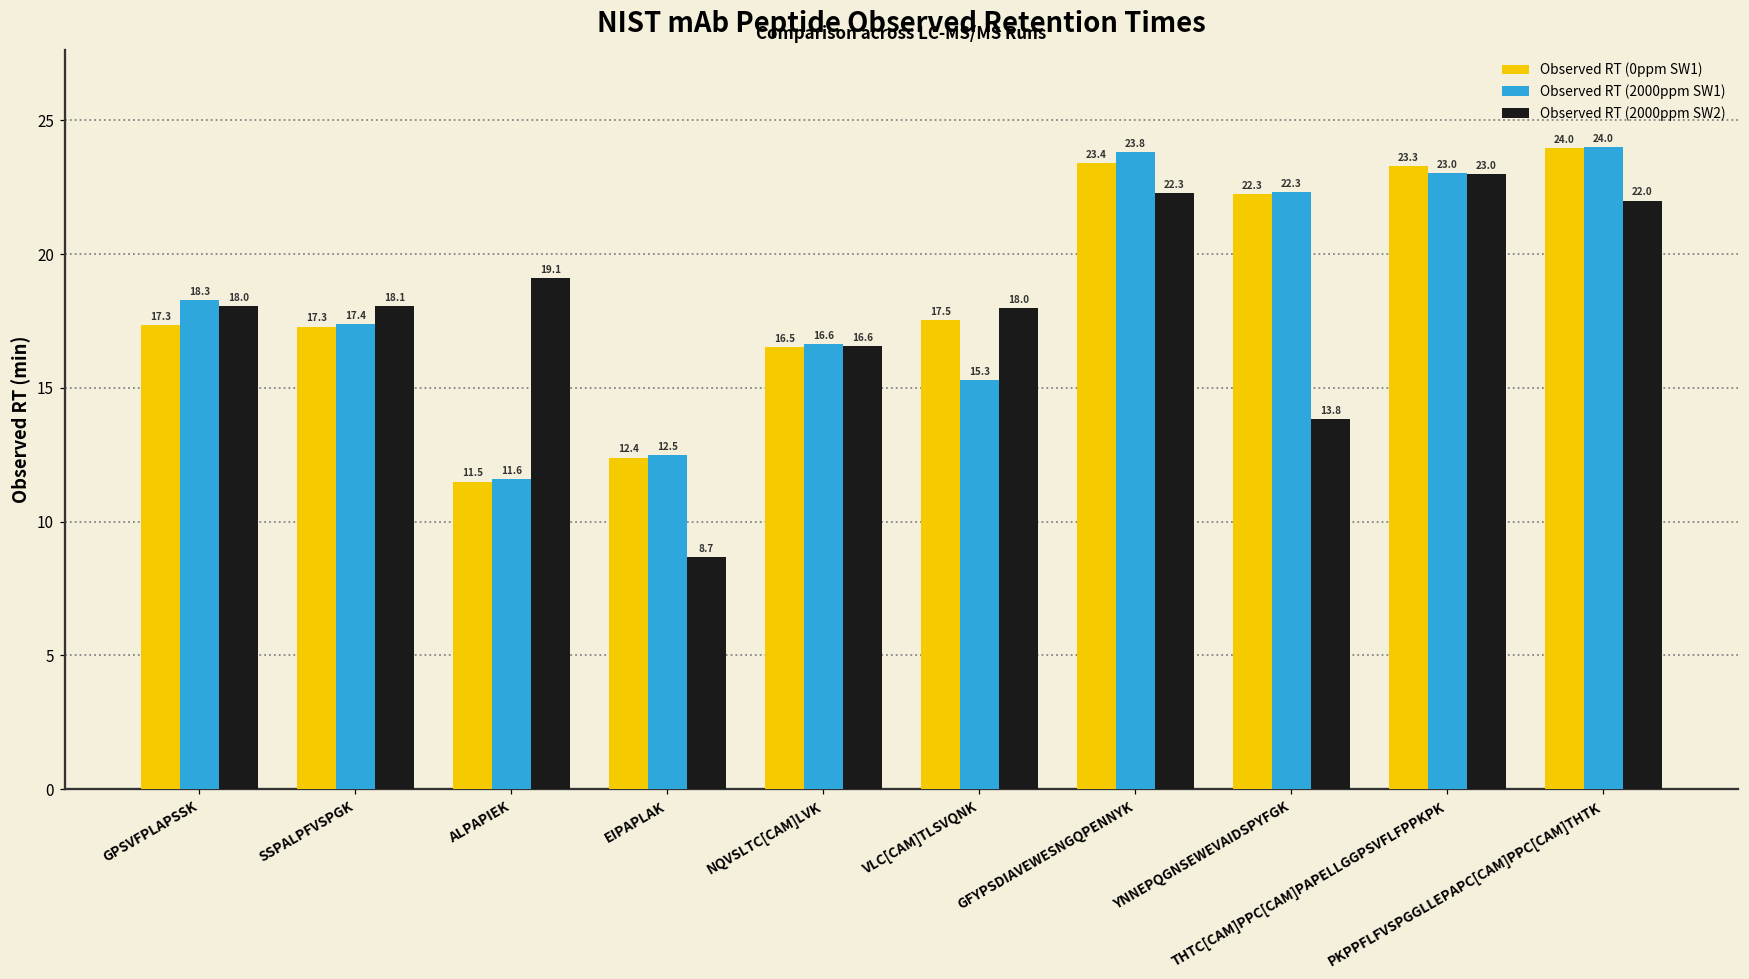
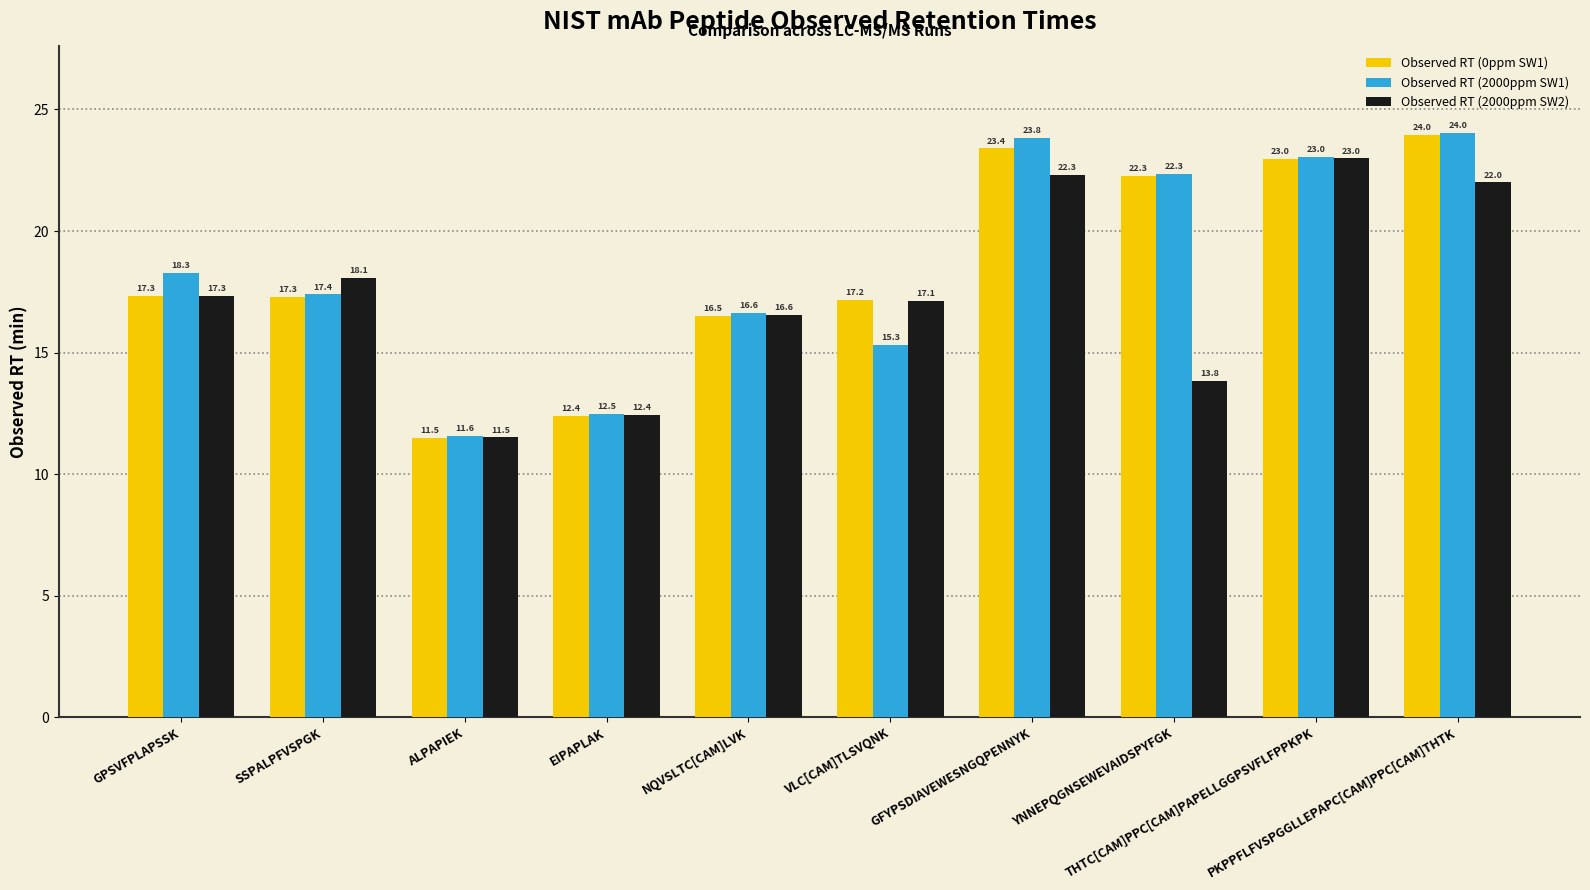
Observed RT (2000ppm SW2), GPSVFPLAPSSK: 18.0 -> 17.3
Observed RT (2000ppm SW2), ALPAPIEK: 19.1 -> 11.5
Observed RT (2000ppm SW2), EIPAPLAK: 8.7 -> 12.4
Observed RT (0ppm SW1), VLC[CAM]TLSVQNK: 17.5 -> 17.2
Observed RT (2000ppm SW2), VLC[CAM]TLSVQNK: 18.0 -> 17.1
Observed RT (0ppm SW1), THTC[CAM]PPC[CAM]PAPELLGGPSVFLFPPKPK: 23.3 -> 23.0
